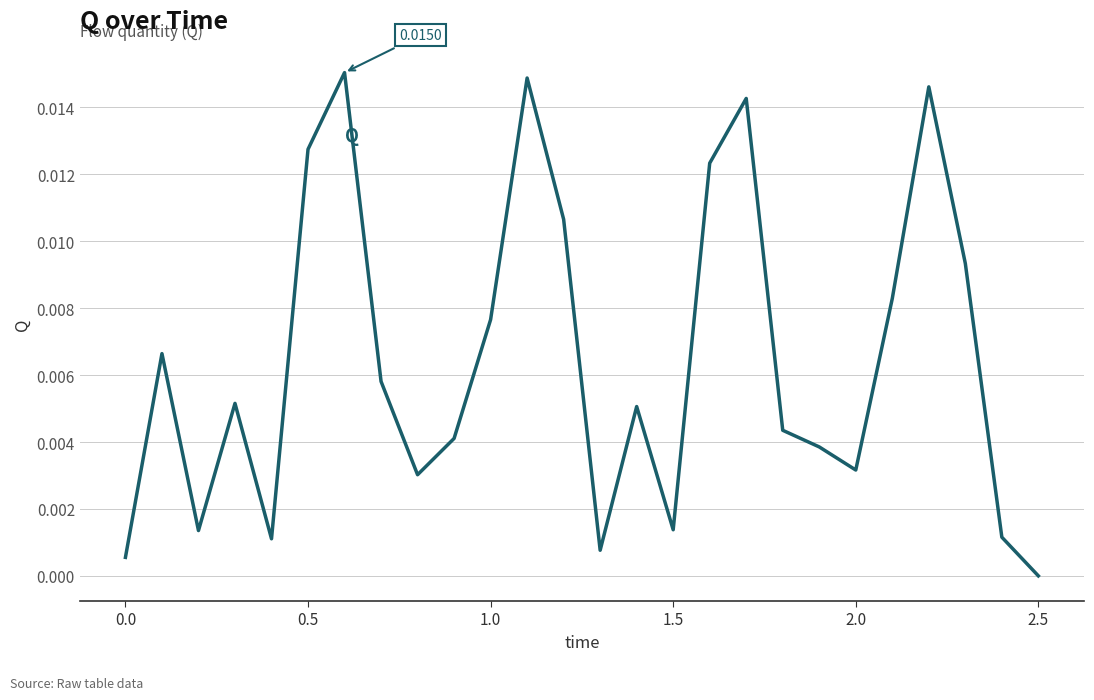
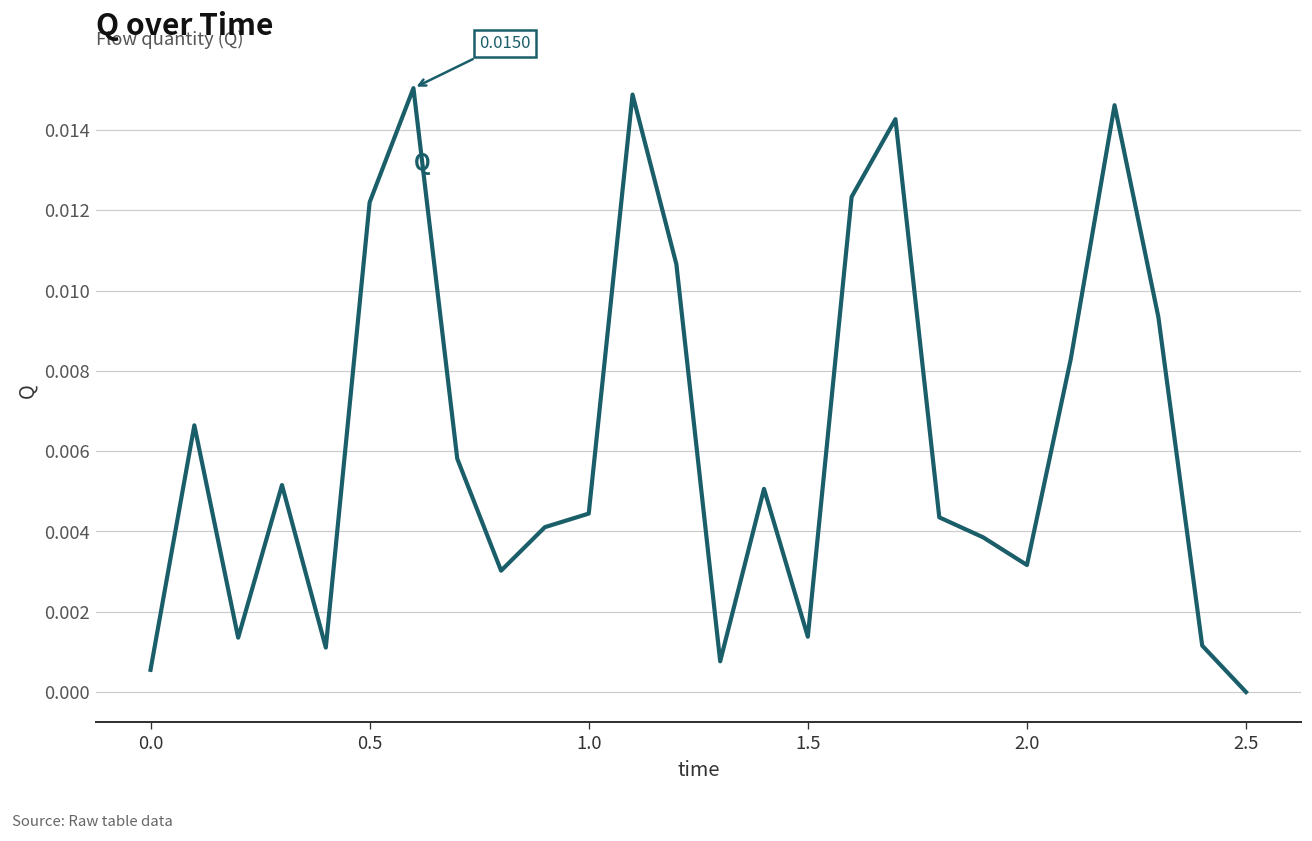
0.5: 0.0127 -> 0.0122
1.0: 0.0077 -> 0.0044
